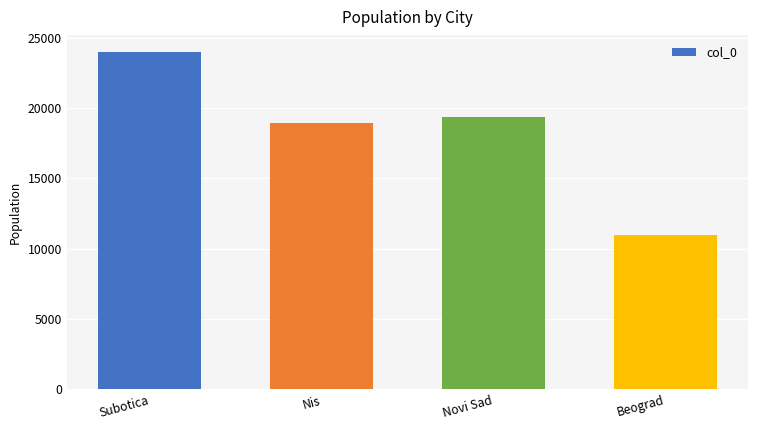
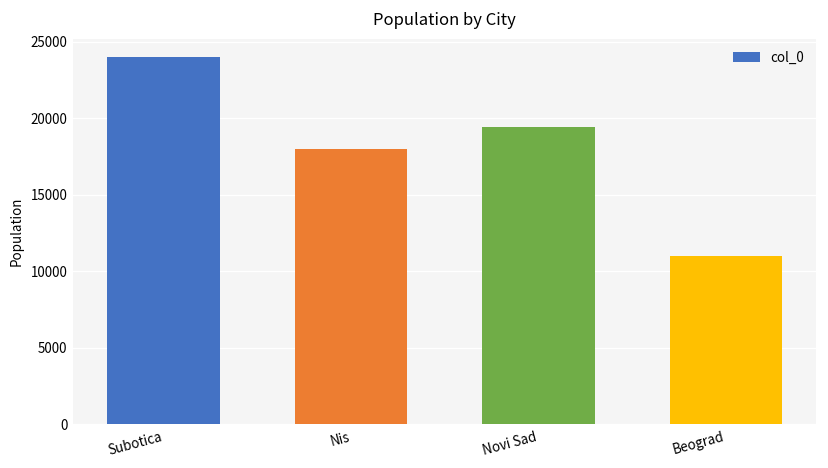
Nis: 19000 -> 18000
